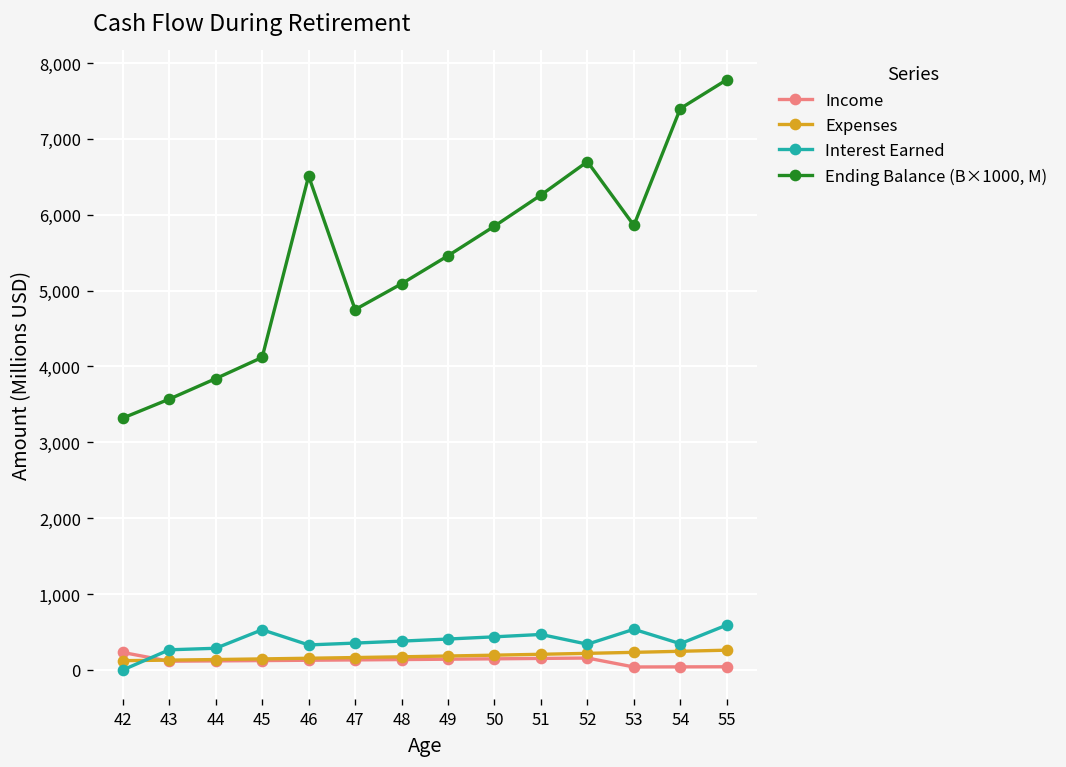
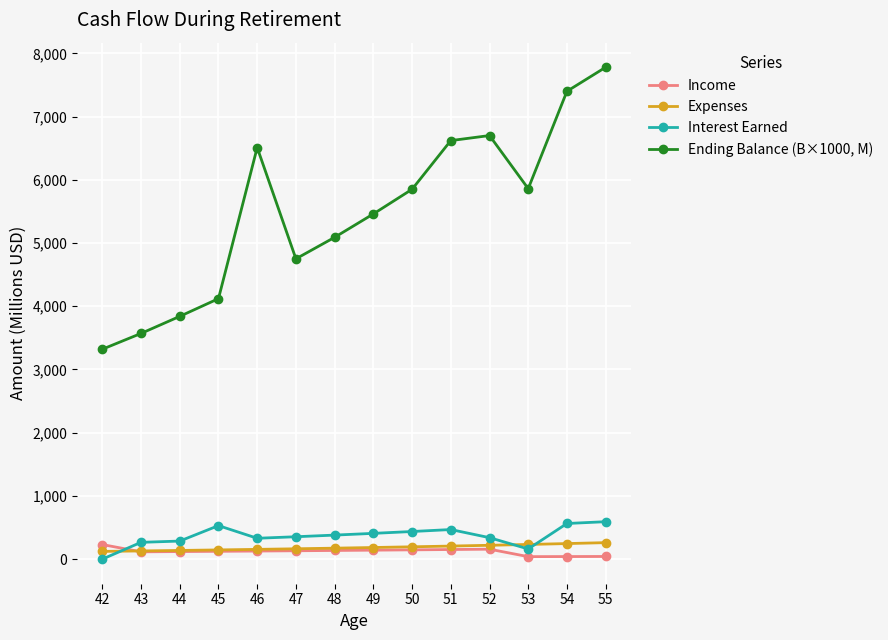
Ending Balance (B×1000, M), 51: 6,300 -> 6,600
Interest Earned, 53: 500 -> 200
Interest Earned, 54: 300 -> 600
